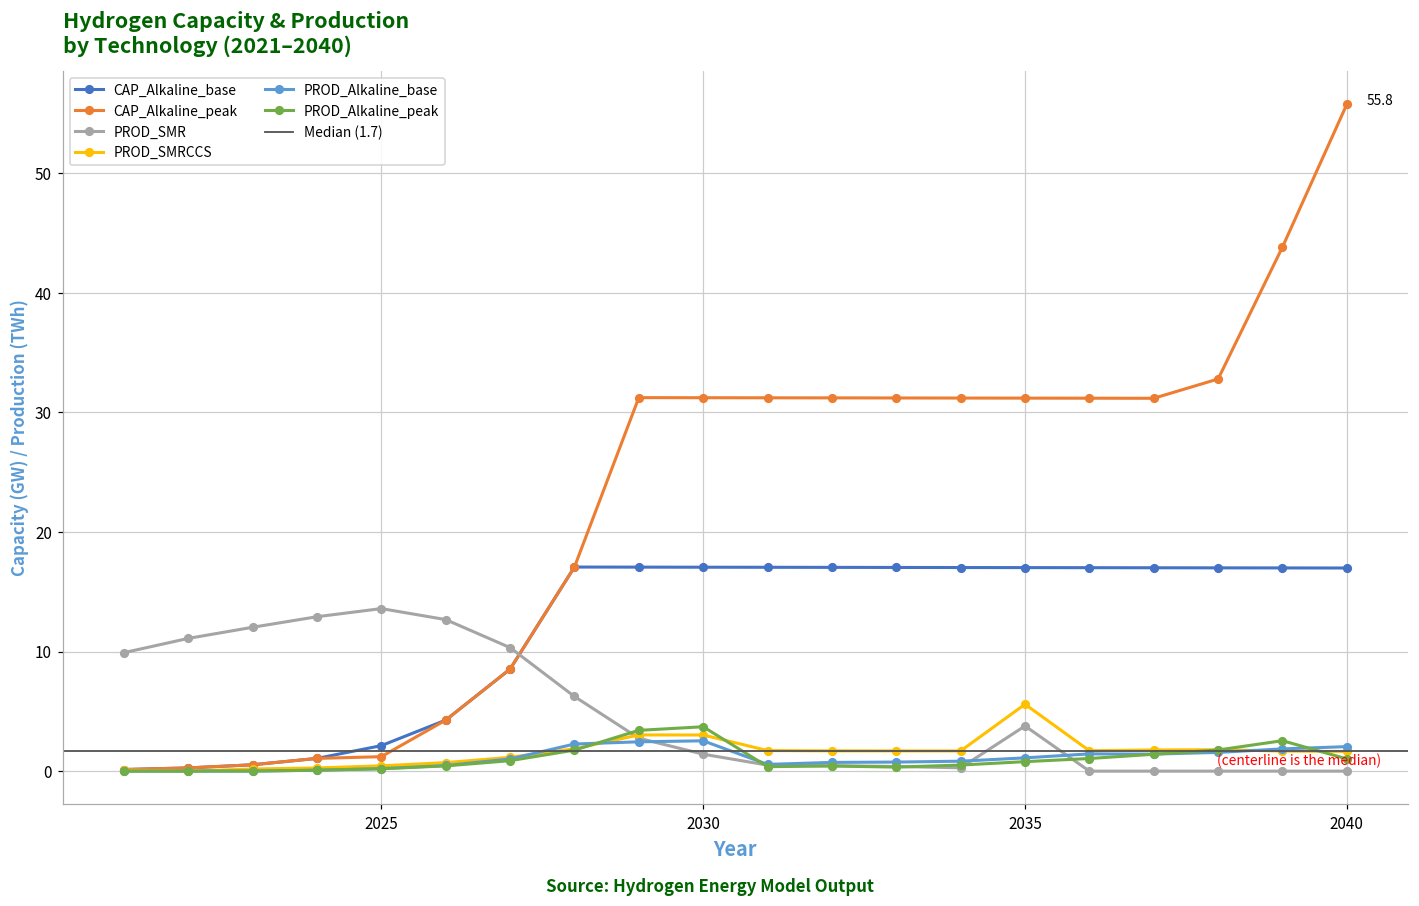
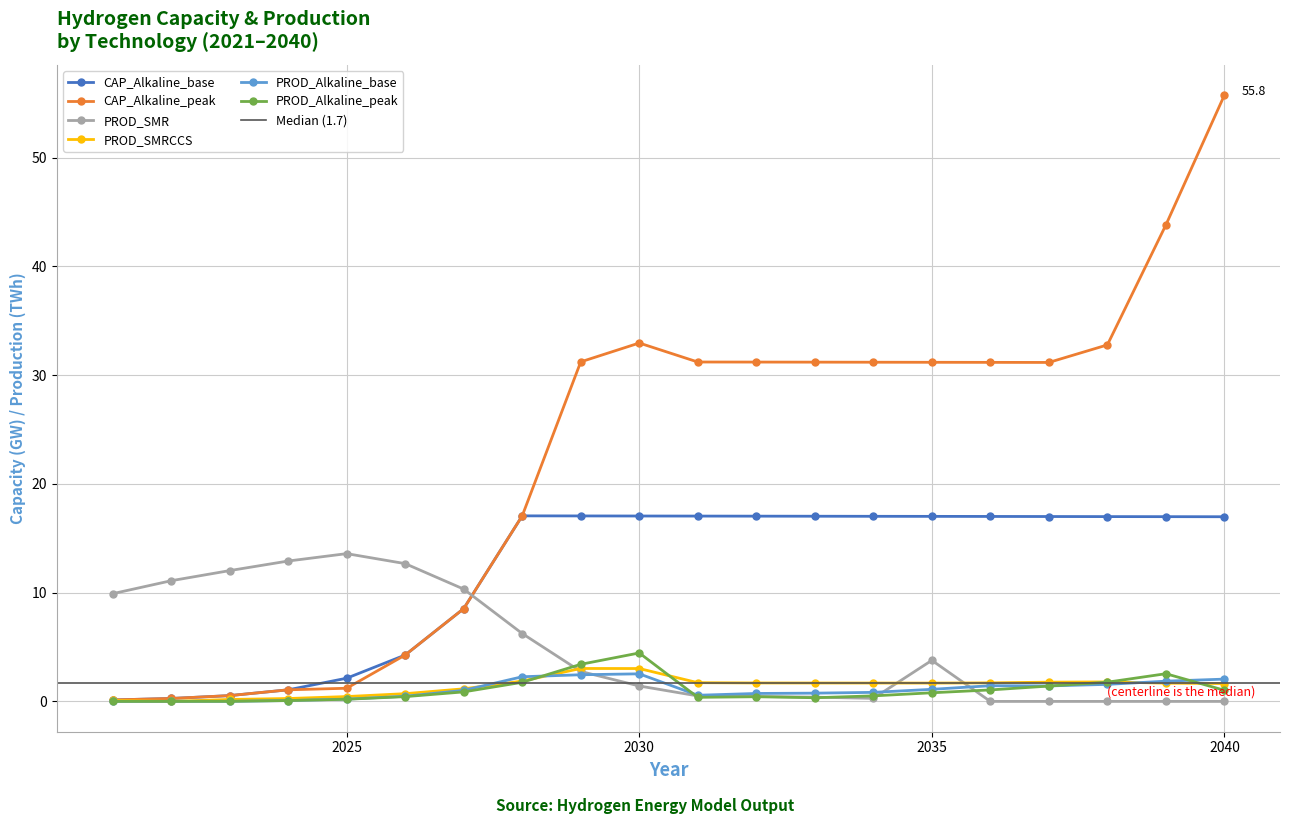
CAP_Alkaline_peak, 2030: 31.2 -> 33.0
PROD_Alkaline_peak, 2030: 3.7 -> 4.5
PROD_SMRCCS, 2035: 5.6 -> 1.7
